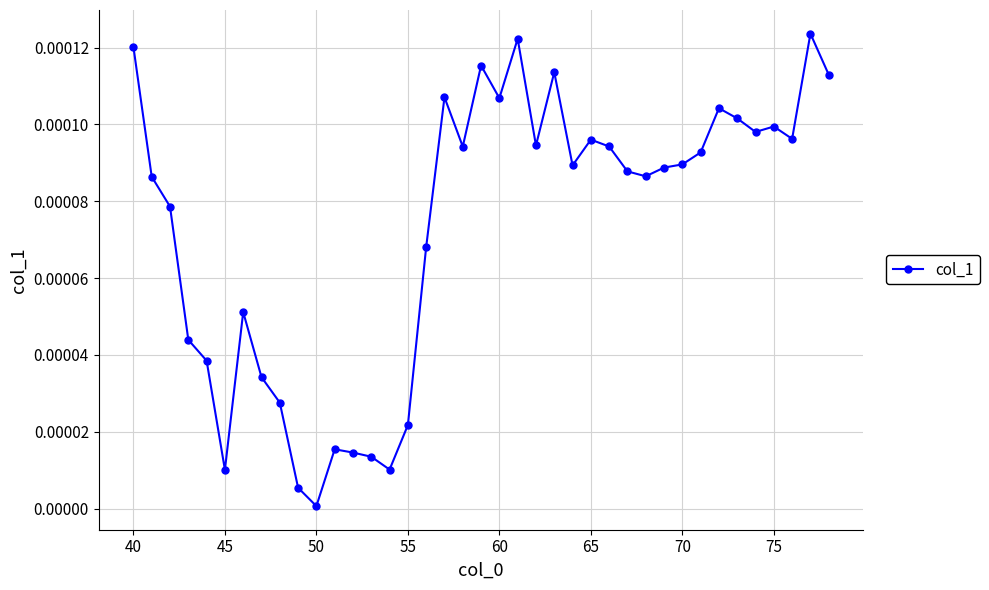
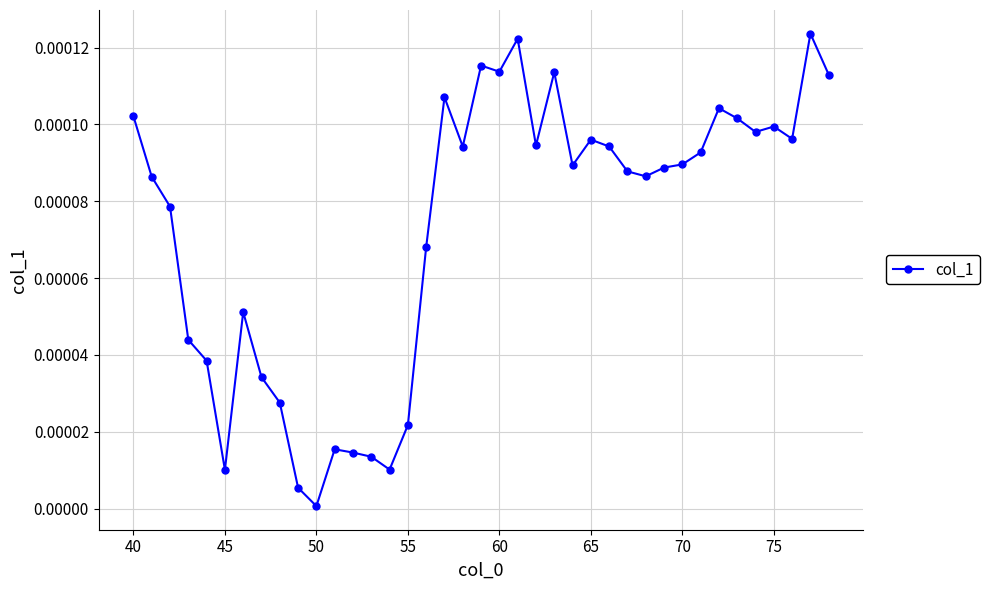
40: 0.000120 -> 0.000102
60: 0.000107 -> 0.000114
